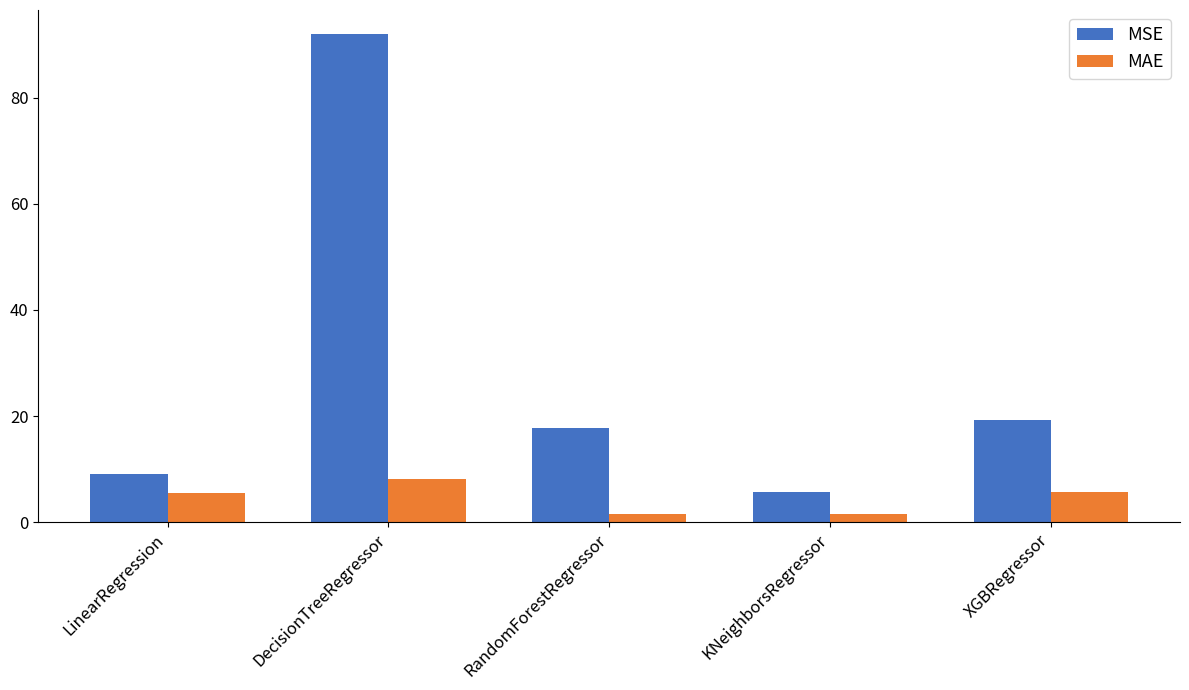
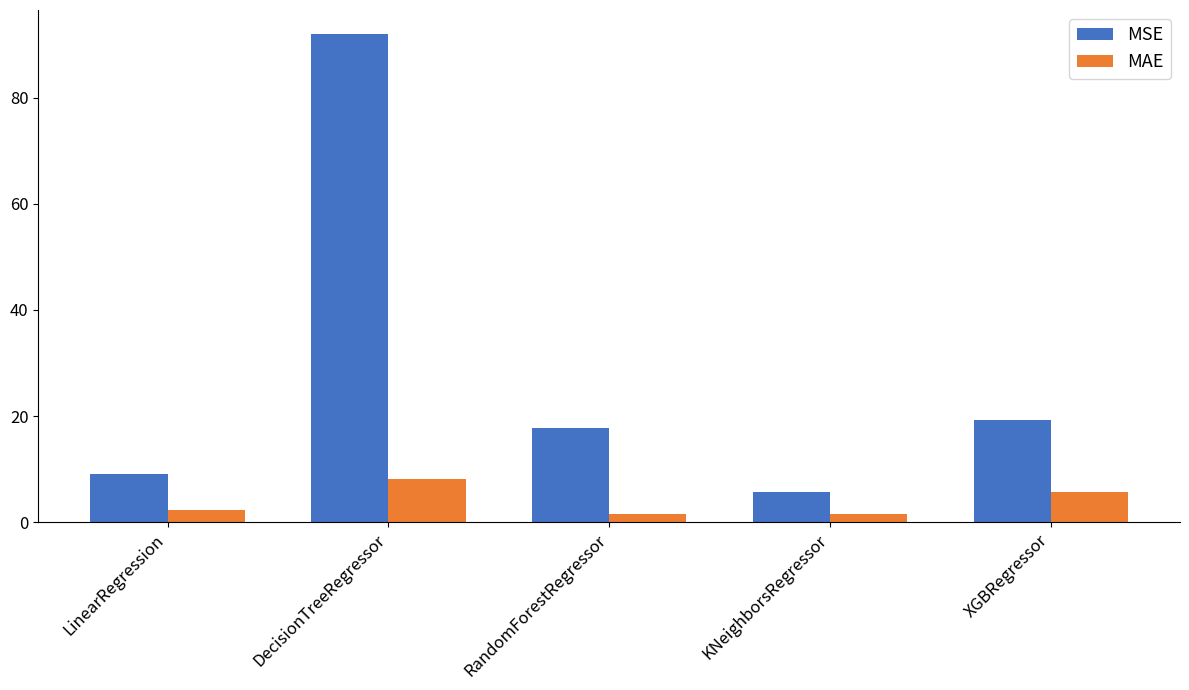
MAE, LinearRegression: 5 -> 2
